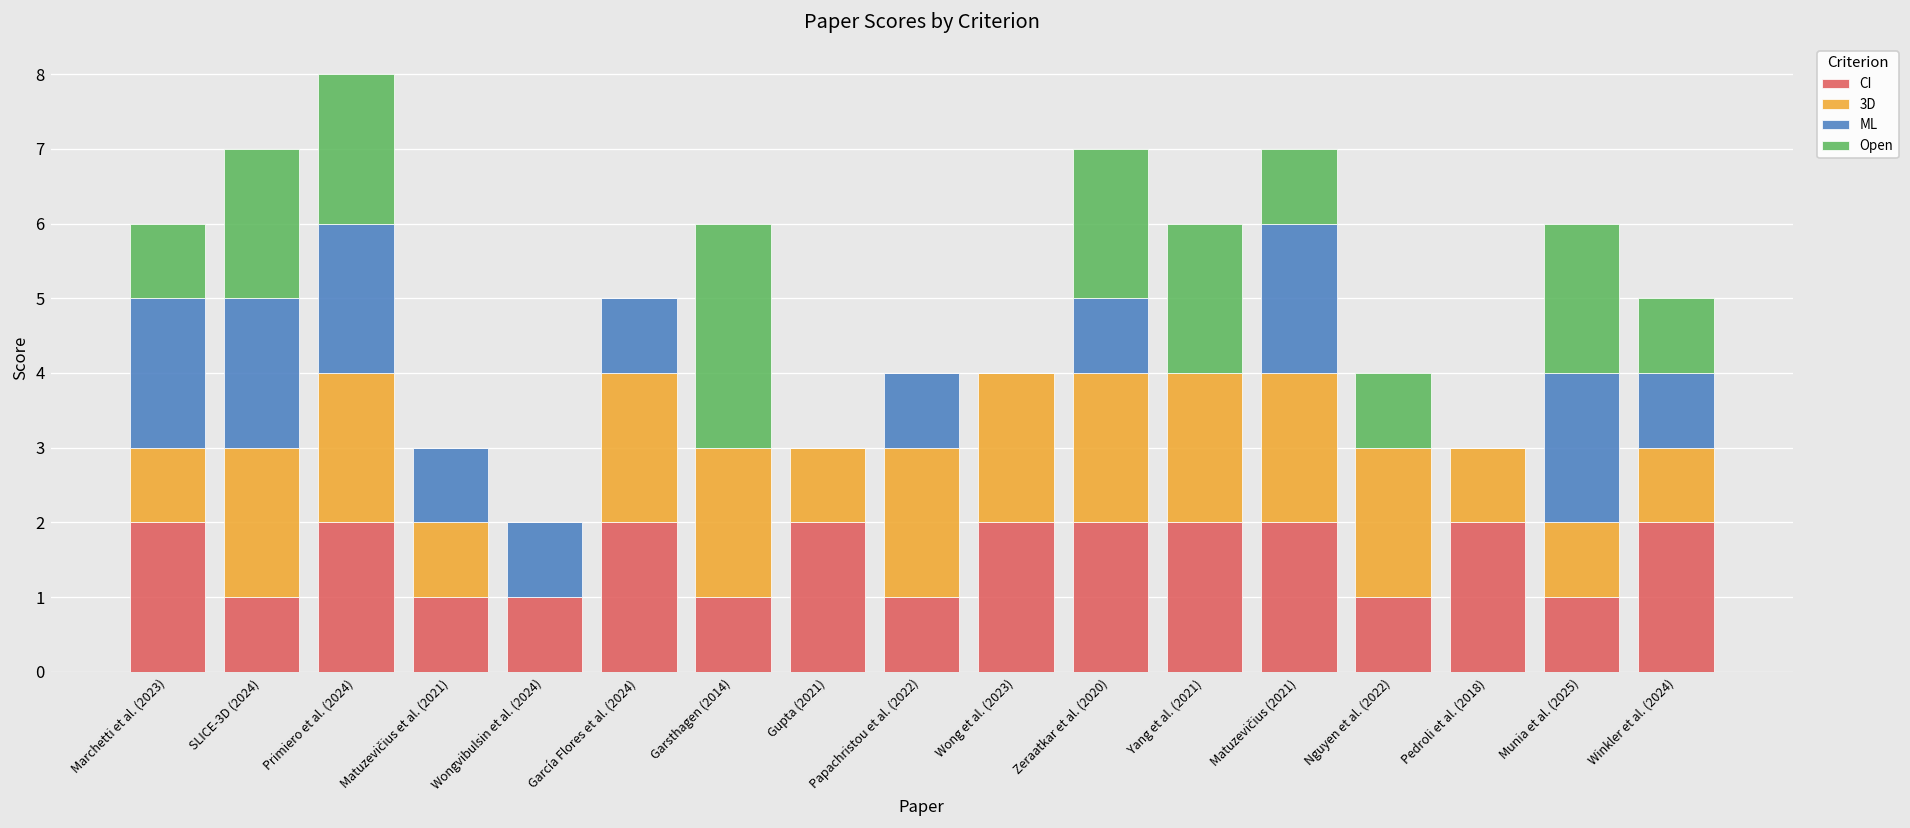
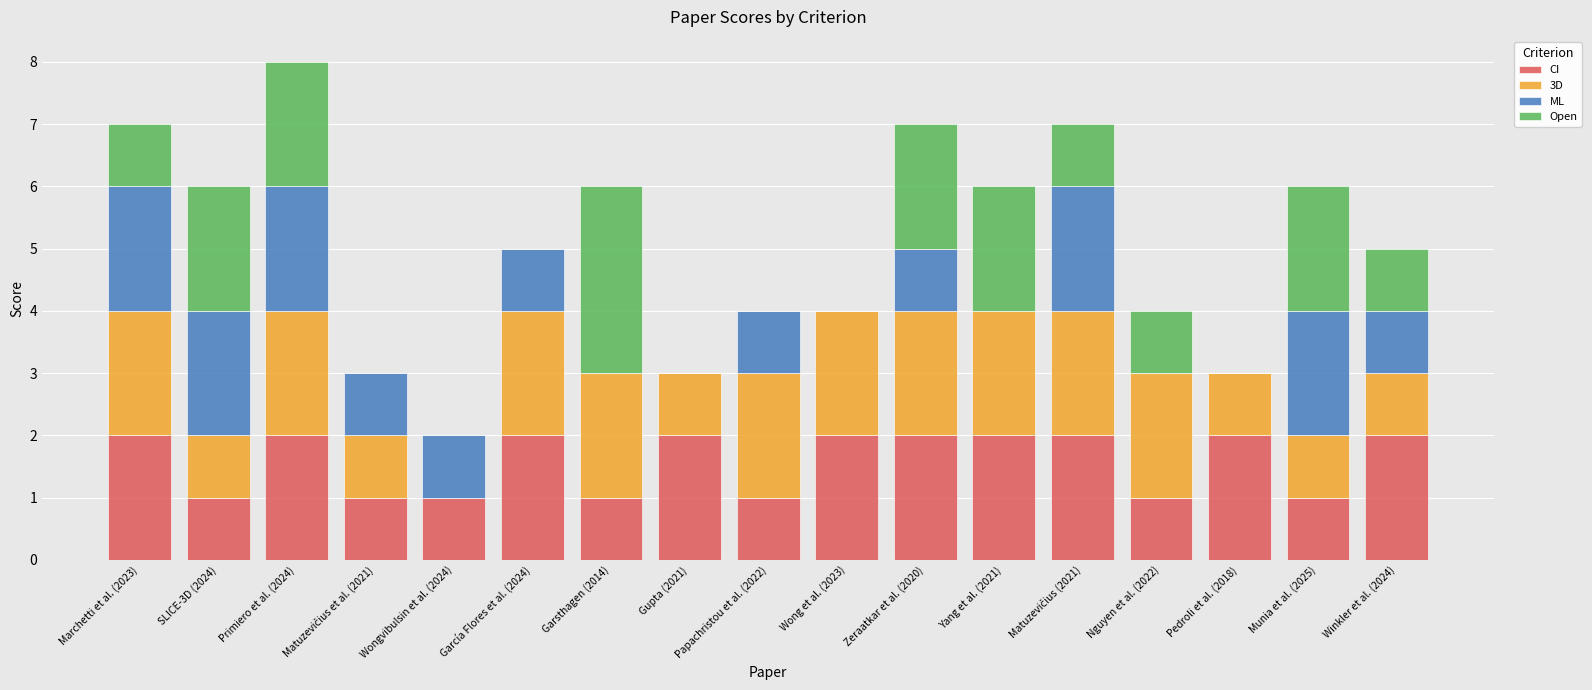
3D, Marchetti et al. (2023): 1 -> 2
3D, SLICE-3D (2024): 2 -> 1
